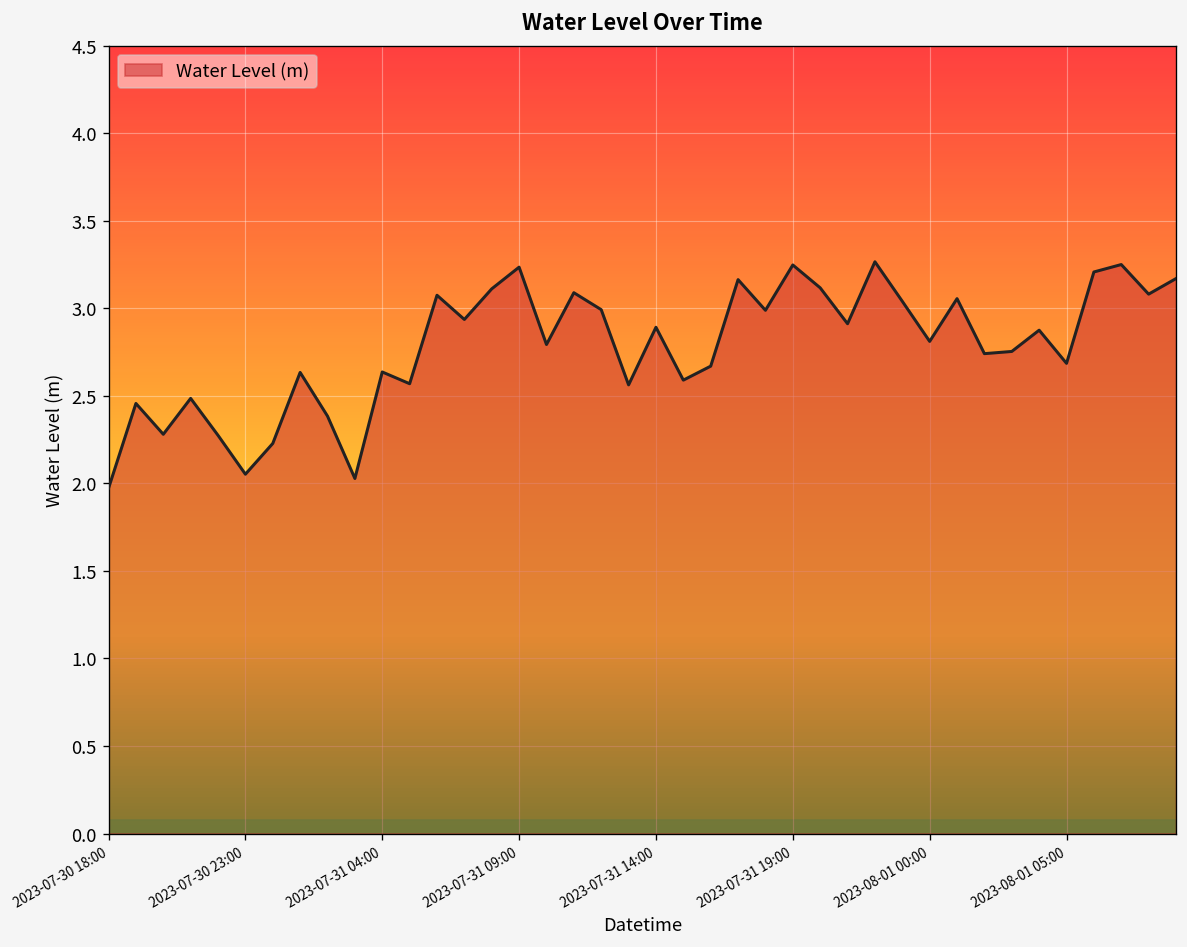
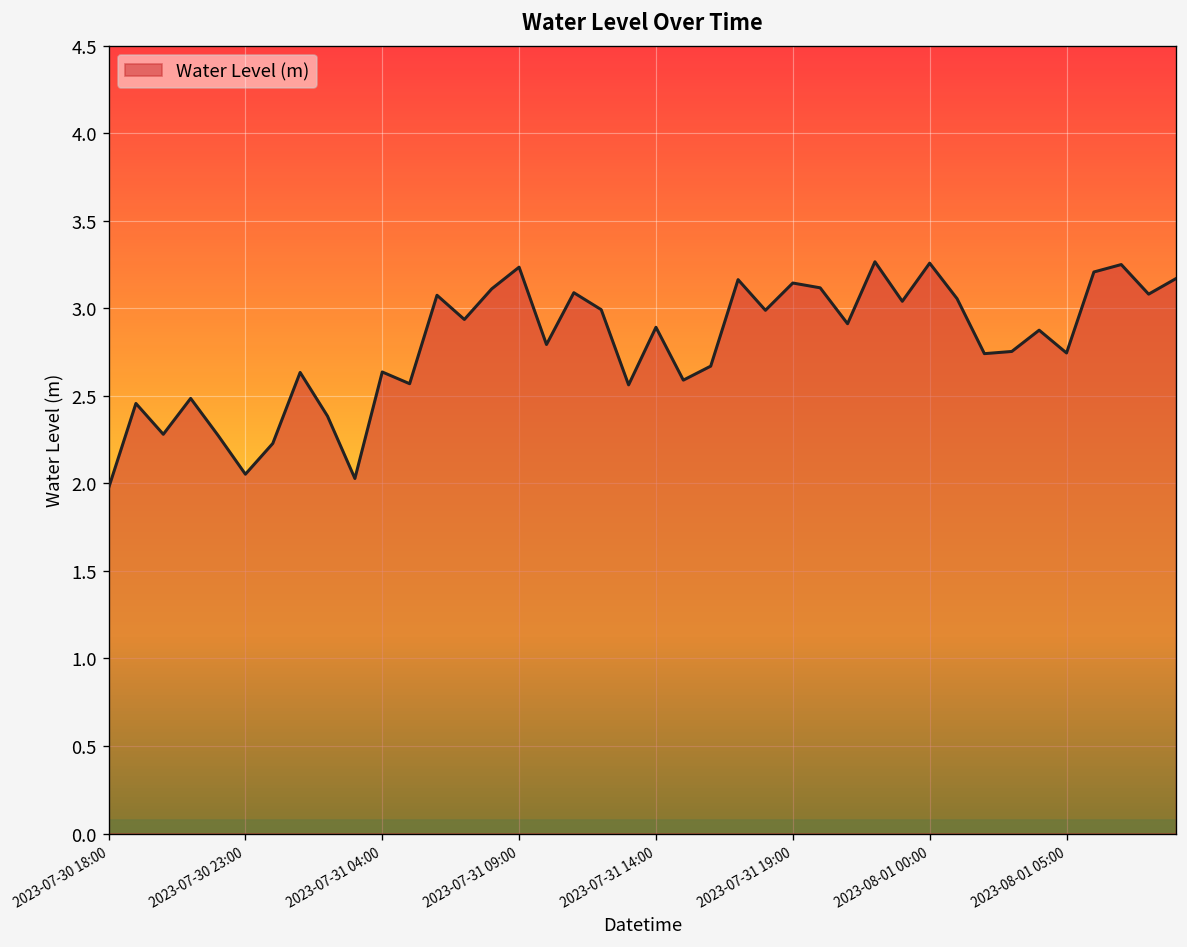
2023-07-31 19:00: 3.25 -> 3.14
2023-08-01 00:00: 2.81 -> 3.26
2023-08-01 05:00: 2.69 -> 2.74
